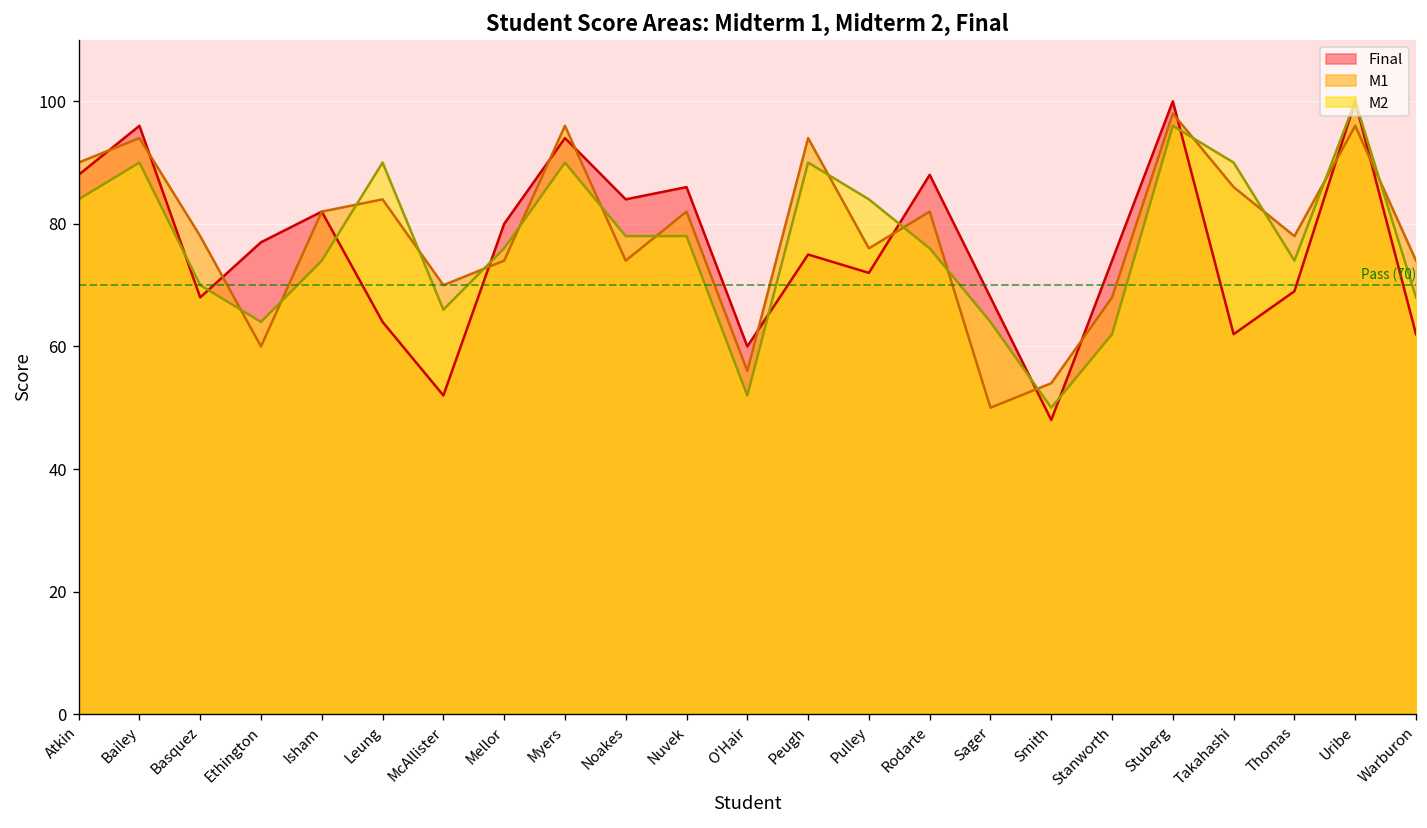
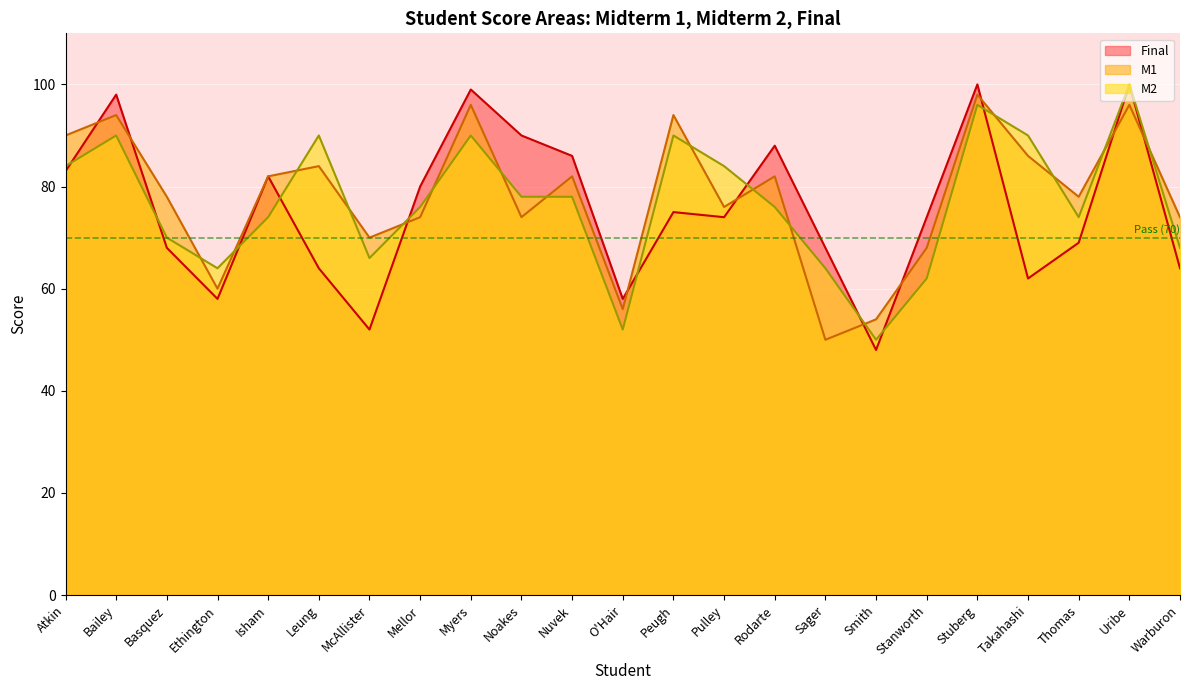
Final, Atkin: 88 -> 83
Final, Bailey: 96 -> 98
Final, Ethington: 77 -> 58
Final, Myers: 94 -> 99
Final, Noakes: 84 -> 90
Final, O'Hair: 60 -> 58
Final, Pulley: 72 -> 74
Final, Warburon: 62 -> 64
